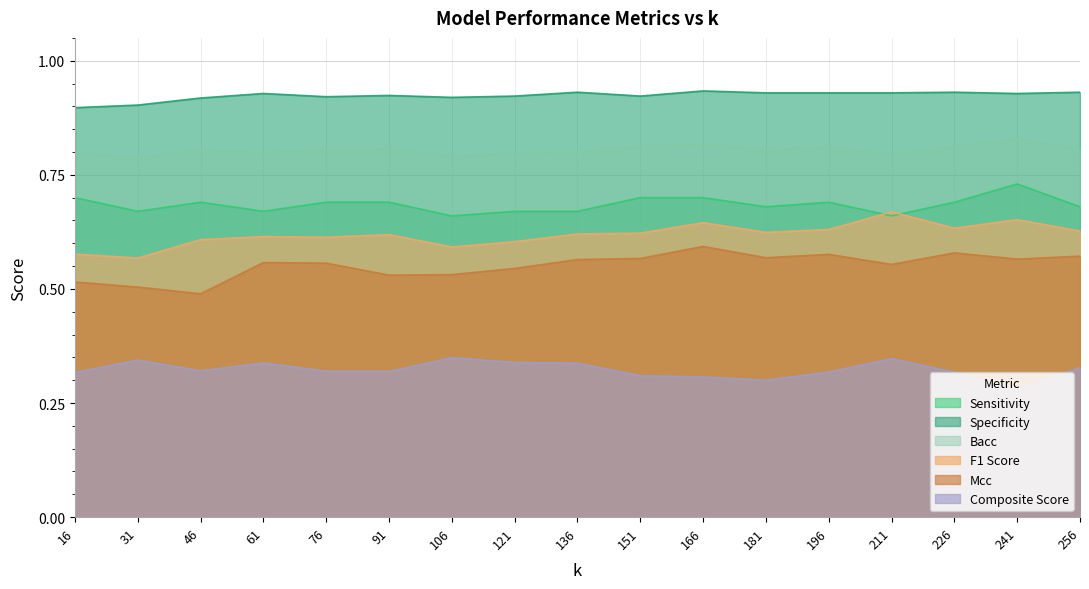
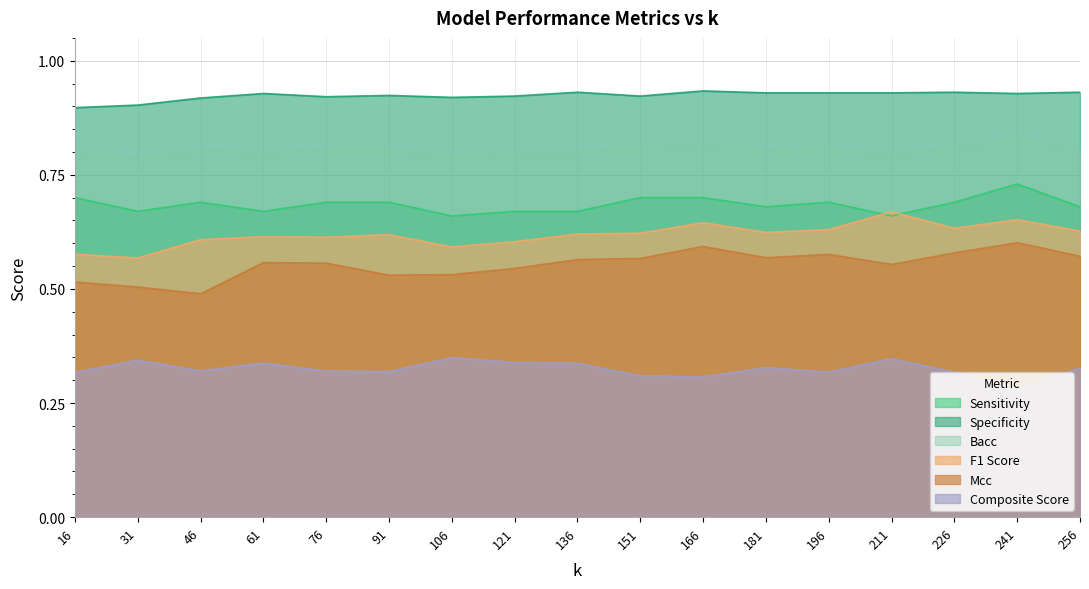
Composite Score, 181: 0.30 -> 0.33
Mcc, 241: 0.57 -> 0.60
